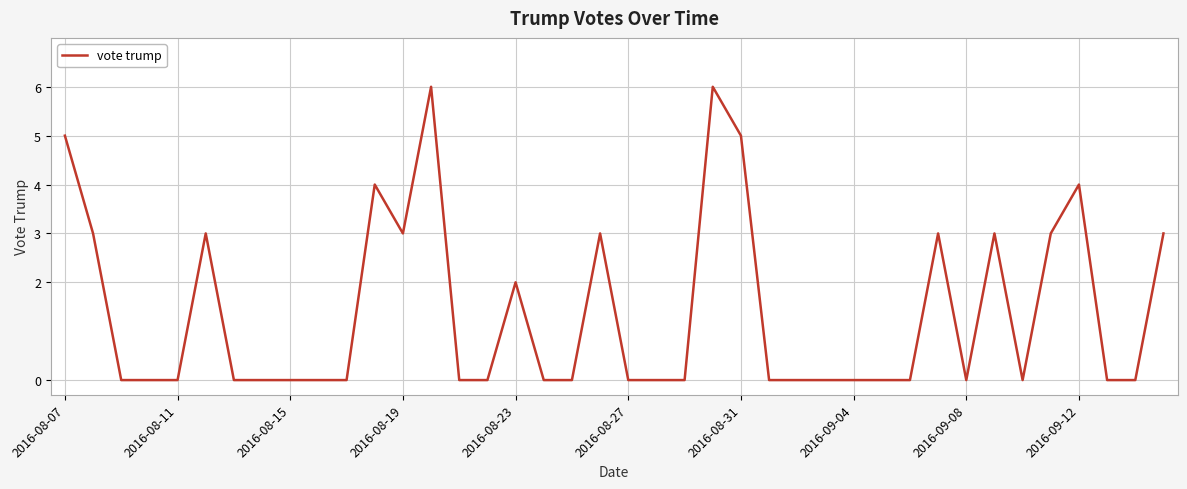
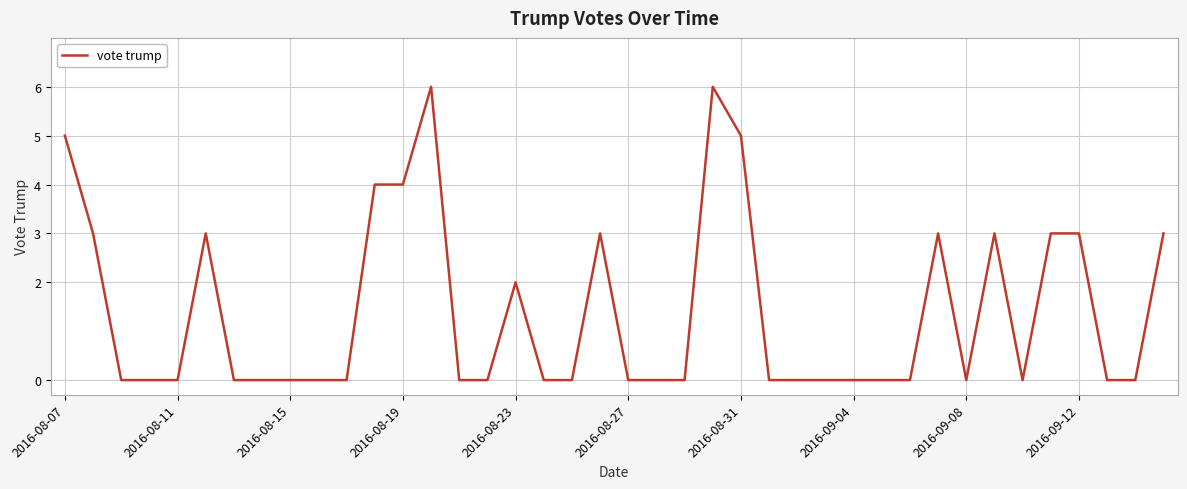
2016-08-19: 3 -> 4
2016-09-12: 4 -> 3
